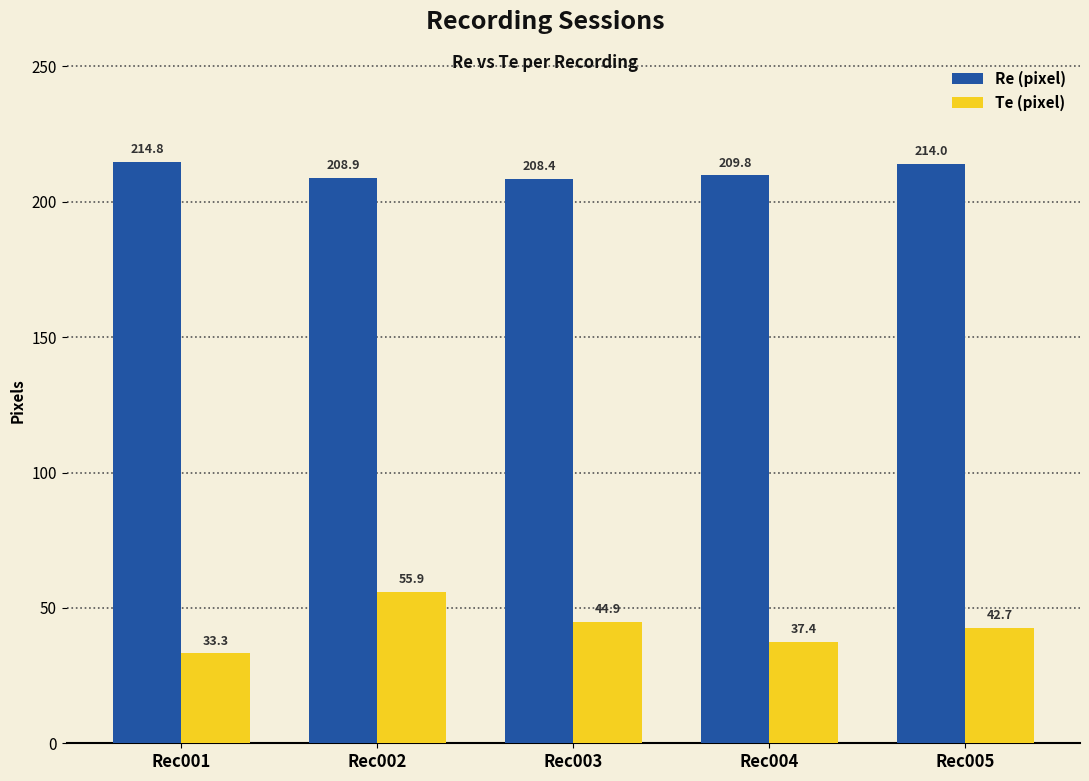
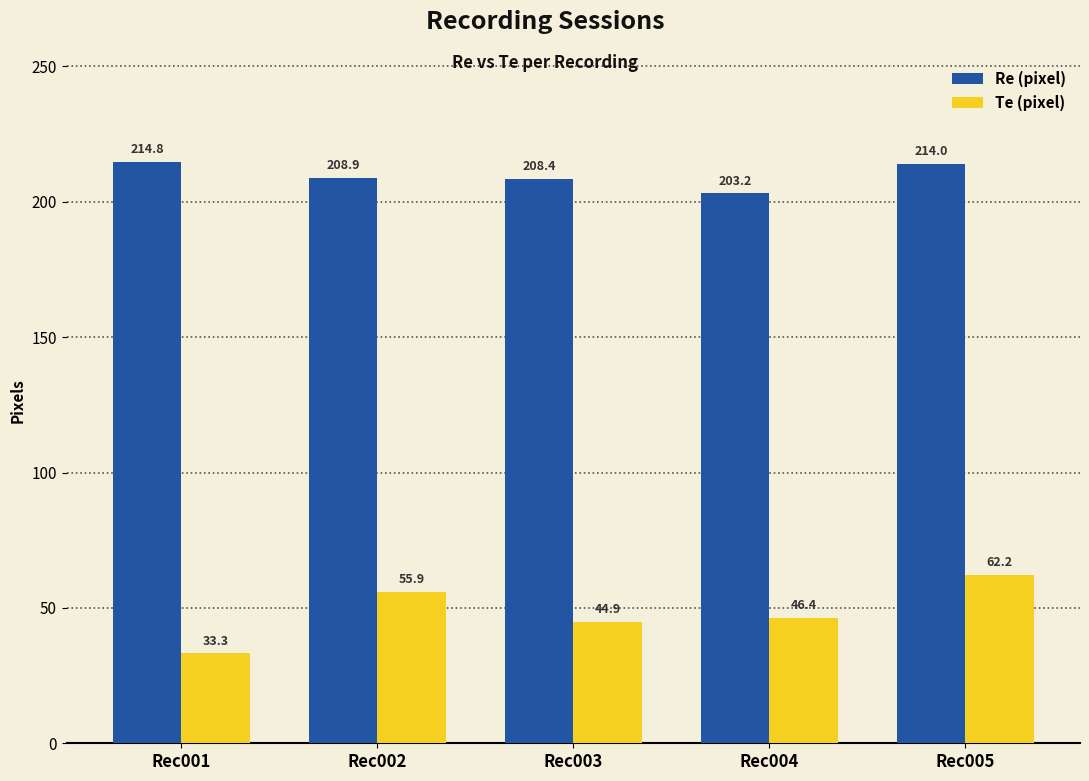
Re (pixel), Rec004: 209.8 -> 203.2
Te (pixel), Rec004: 37.4 -> 46.4
Te (pixel), Rec005: 42.7 -> 62.2
